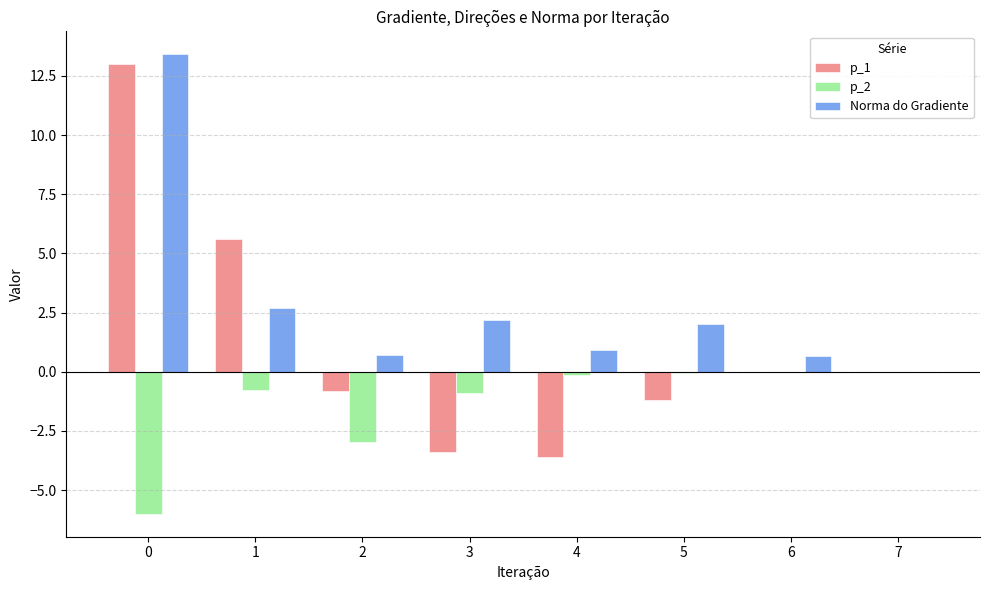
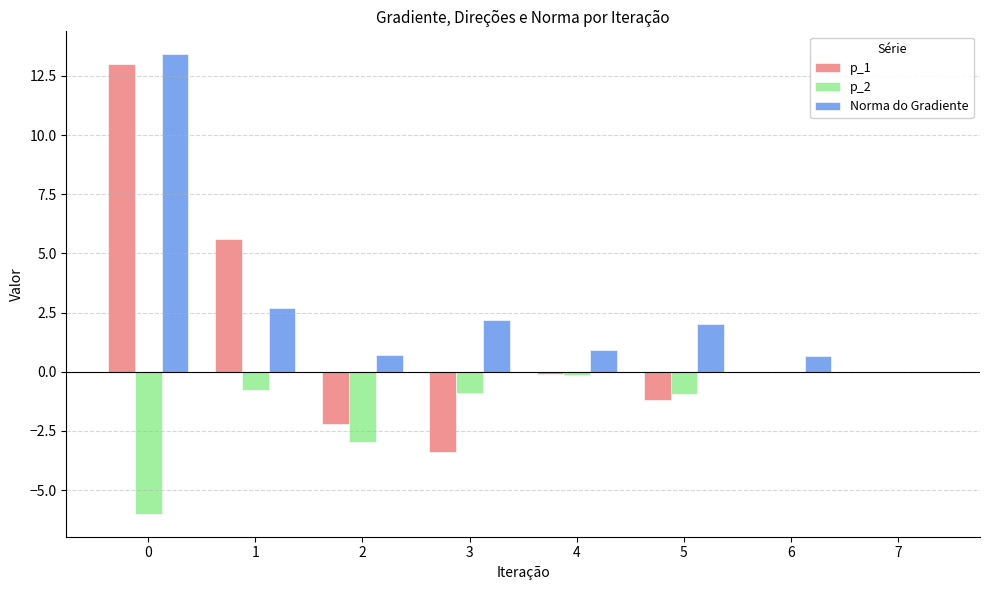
p_1, 2: -0.8 -> -2.2
p_1, 4: -3.6 -> -0.1
p_2, 5: 0.0 -> -0.9
